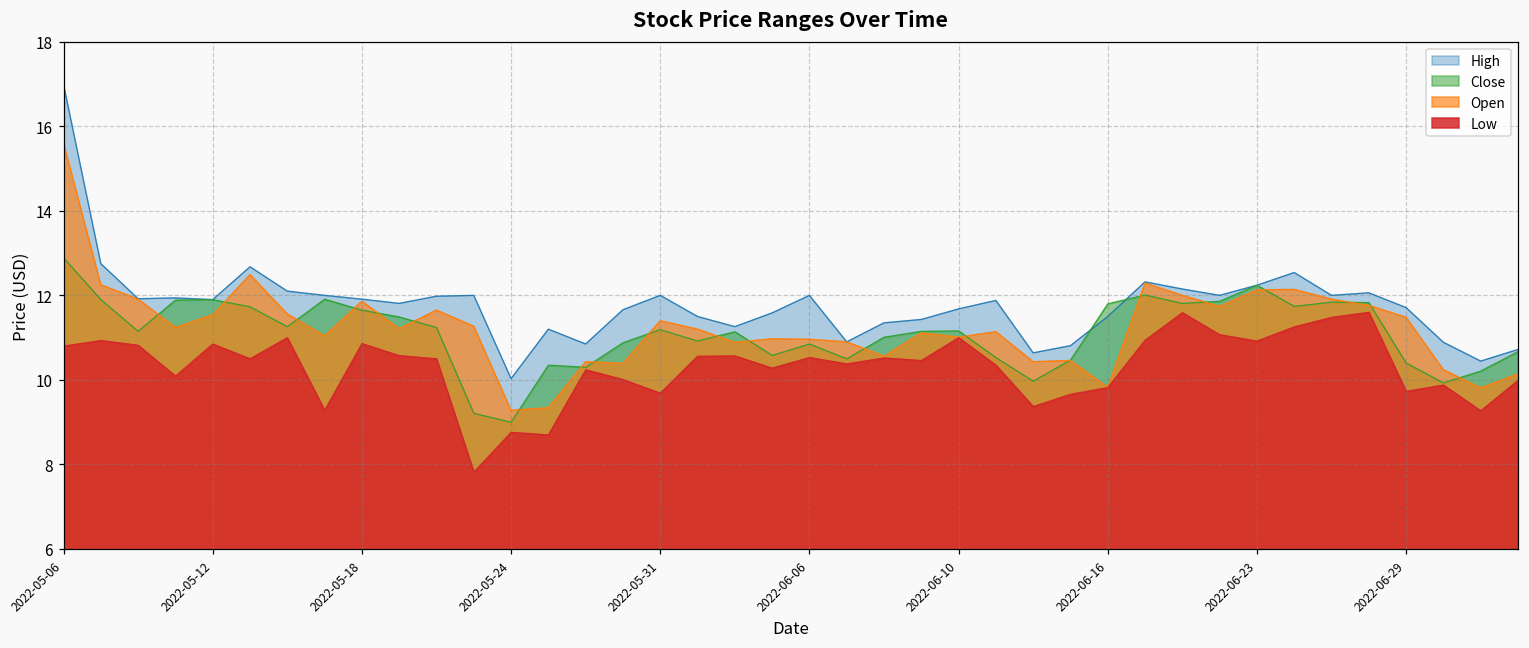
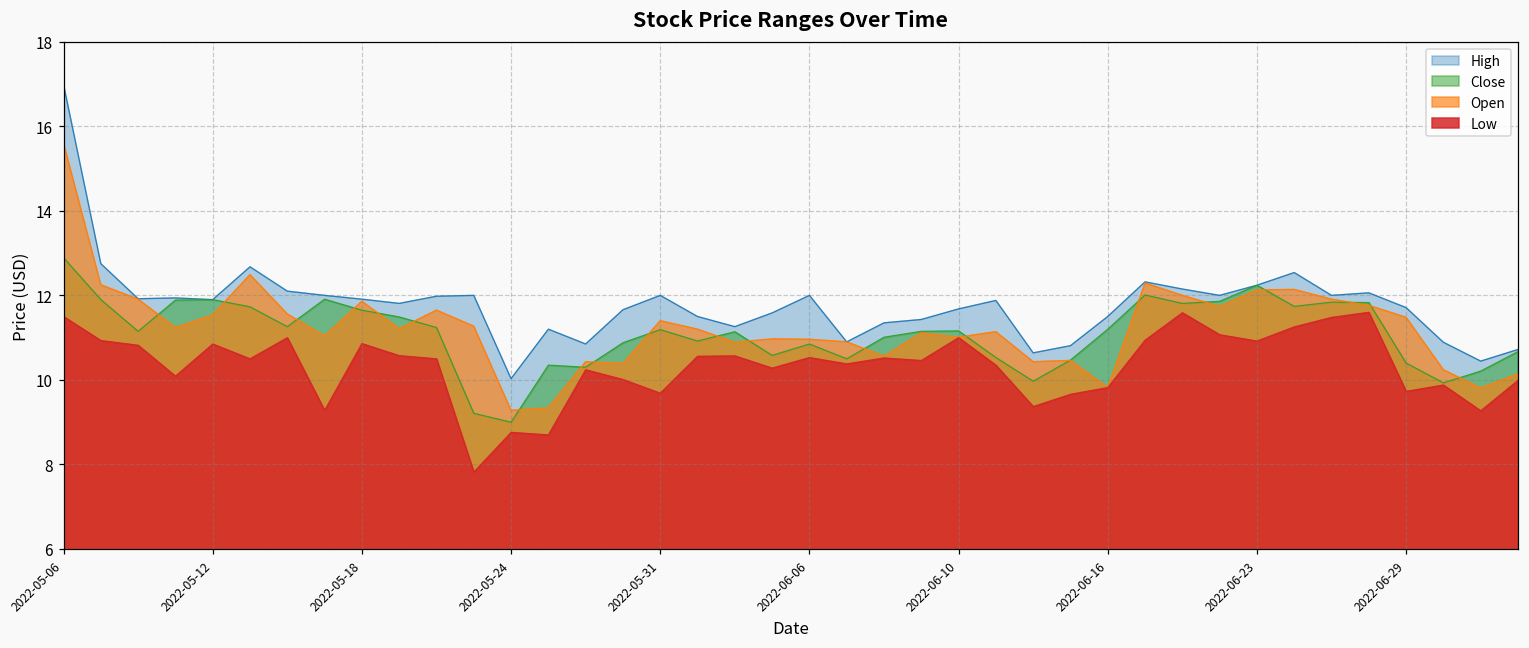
Low, 2022-05-06: 10.8 -> 11.5
Close, 2022-06-16: 11.8 -> 11.2
